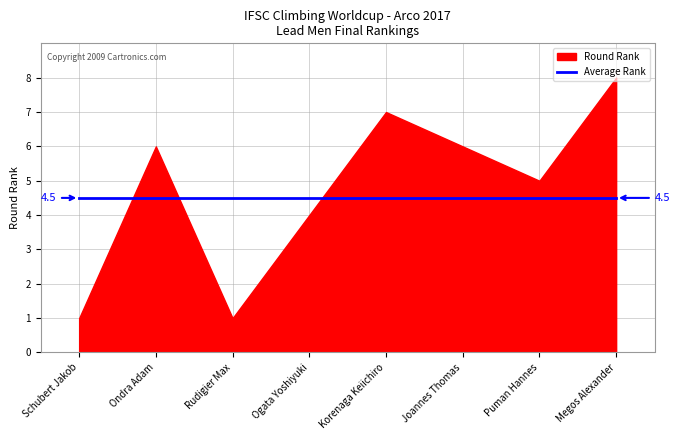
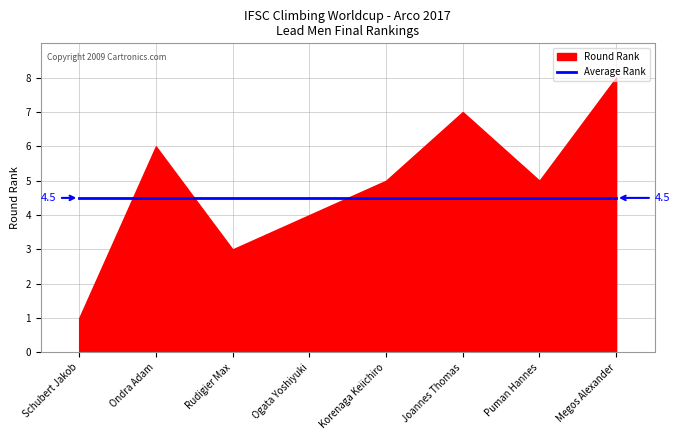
Round Rank, Rudigier Max: 1 -> 3
Round Rank, Korenaga Keiichiro: 7 -> 5
Round Rank, Joannes Thomas: 6 -> 7
